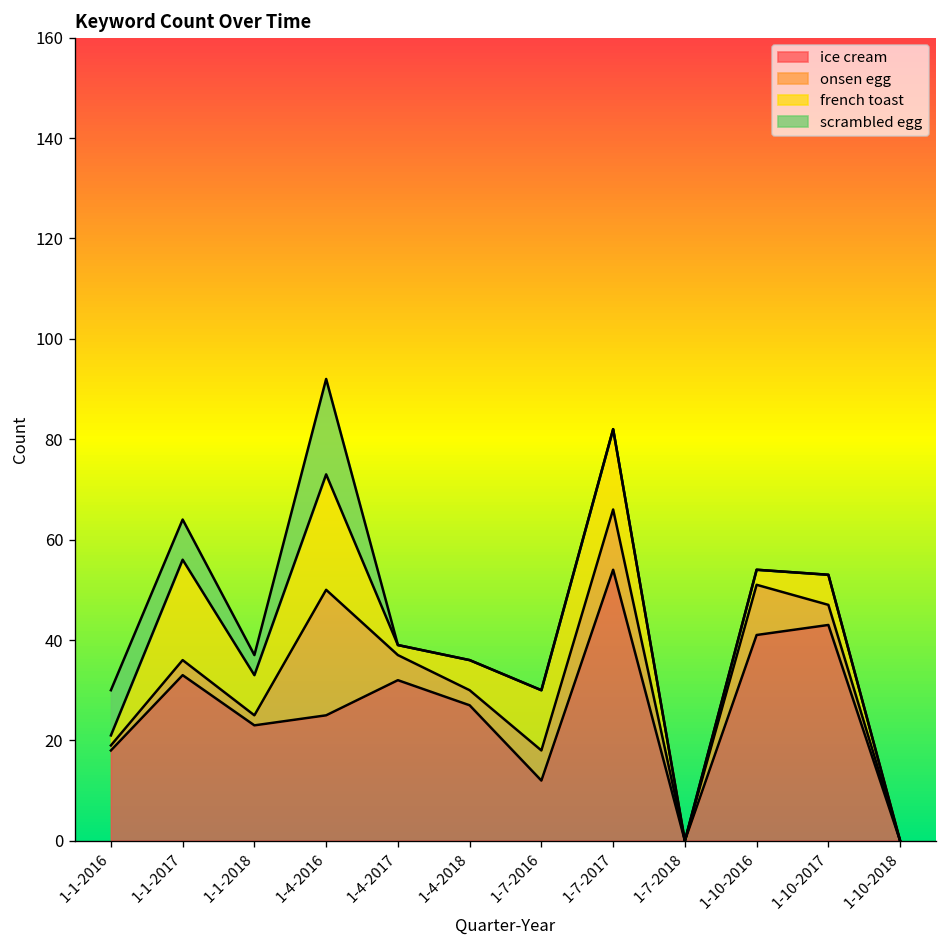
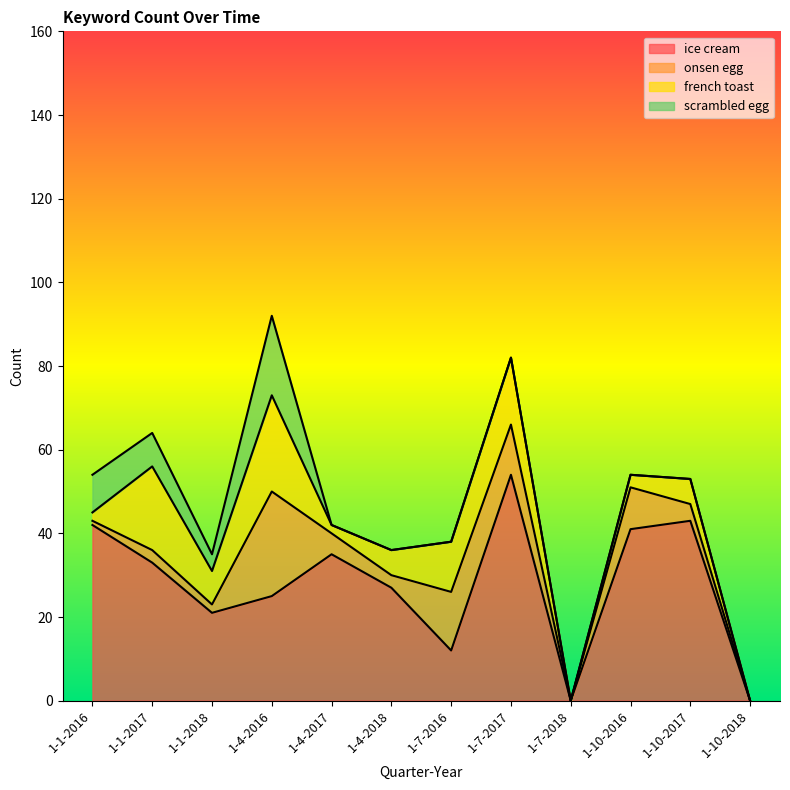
ice cream, 1-1-2016: 18 -> 42
ice cream, 1-1-2018: 23 -> 21
ice cream, 1-4-2017: 32 -> 35
onsen egg, 1-7-2016: 6 -> 14
